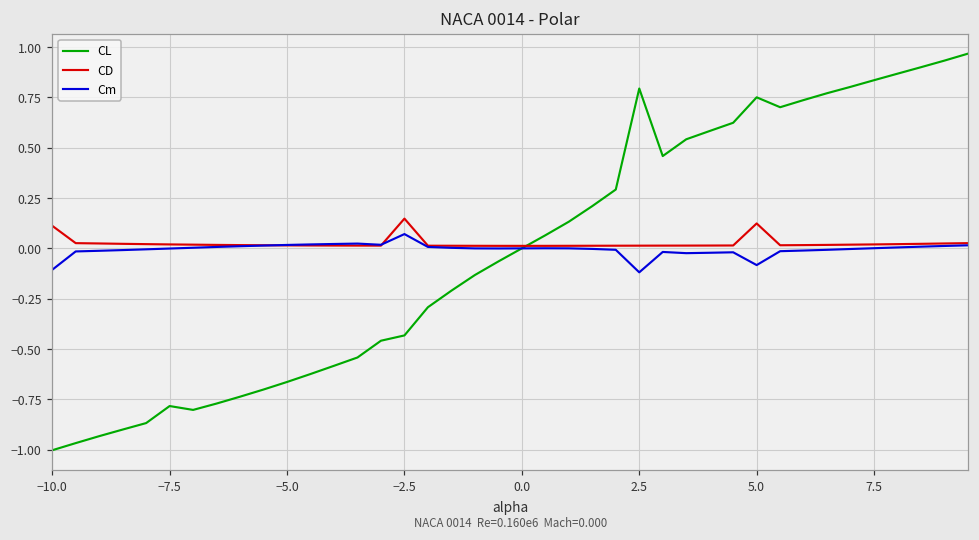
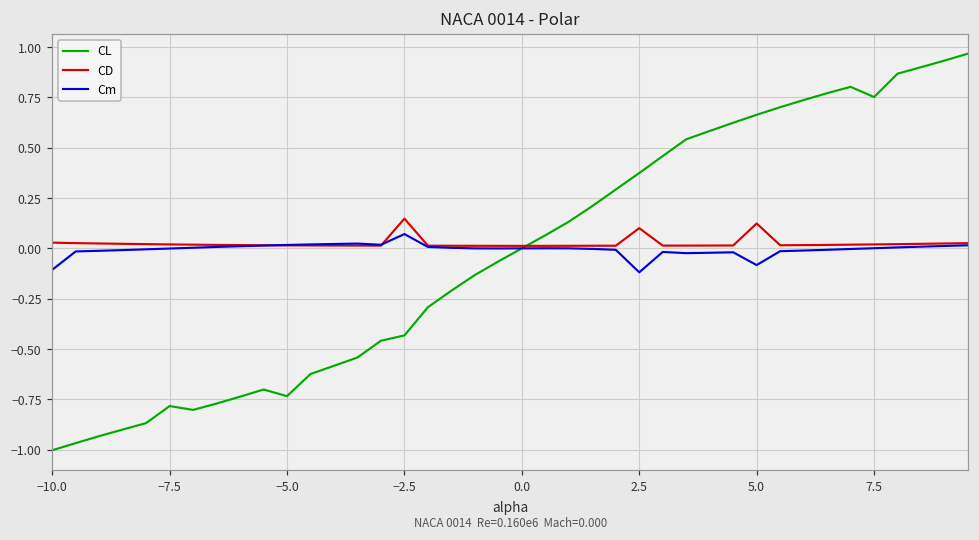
CD, −10.0: 0.11 -> 0.03
CL, −5.0: -0.66 -> -0.73
CL, 2.5: 0.79 -> 0.37
CD, 2.5: 0.01 -> 0.10
CL, 5.0: 0.75 -> 0.66
CL, 7.5: 0.84 -> 0.75
